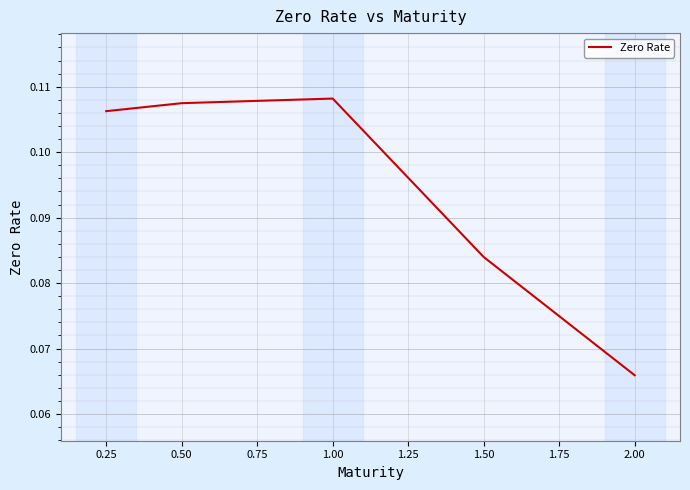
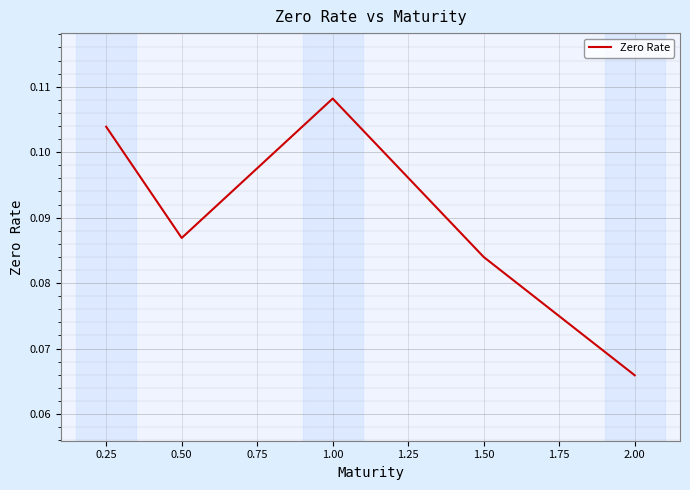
0.25: 0.106 -> 0.104
0.50: 0.107 -> 0.087
